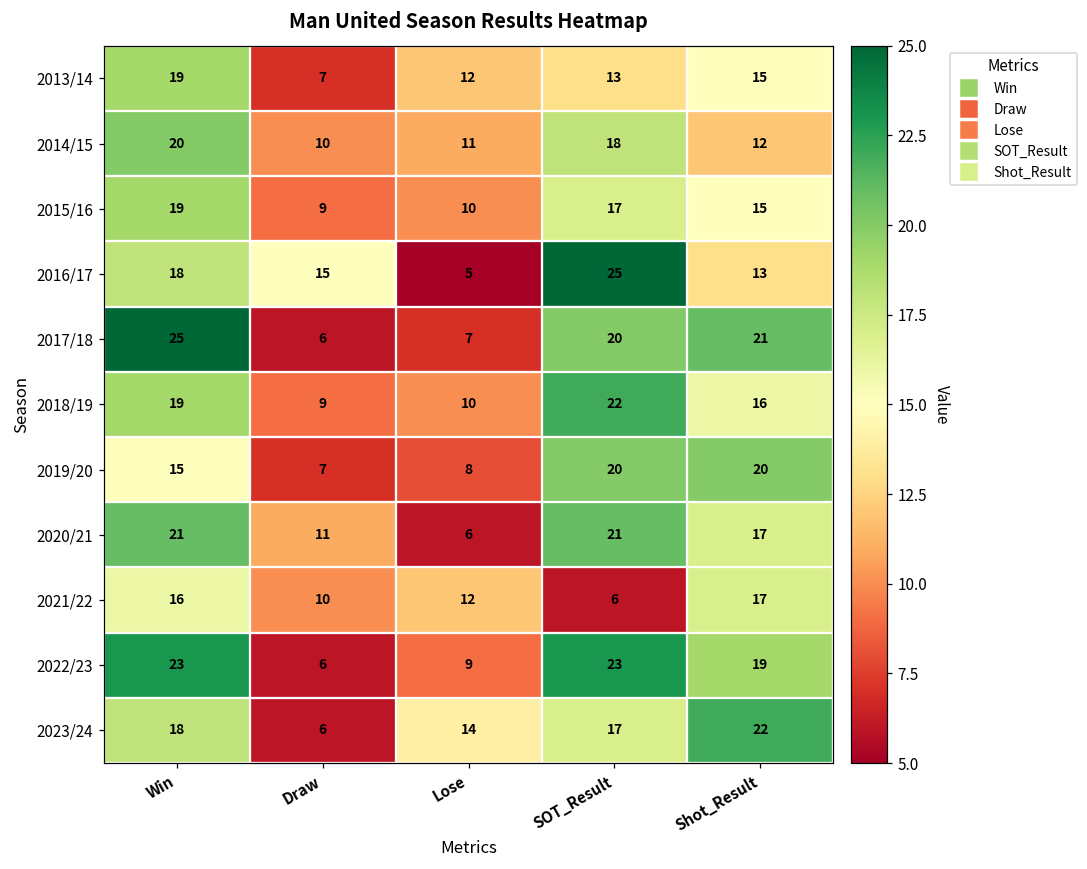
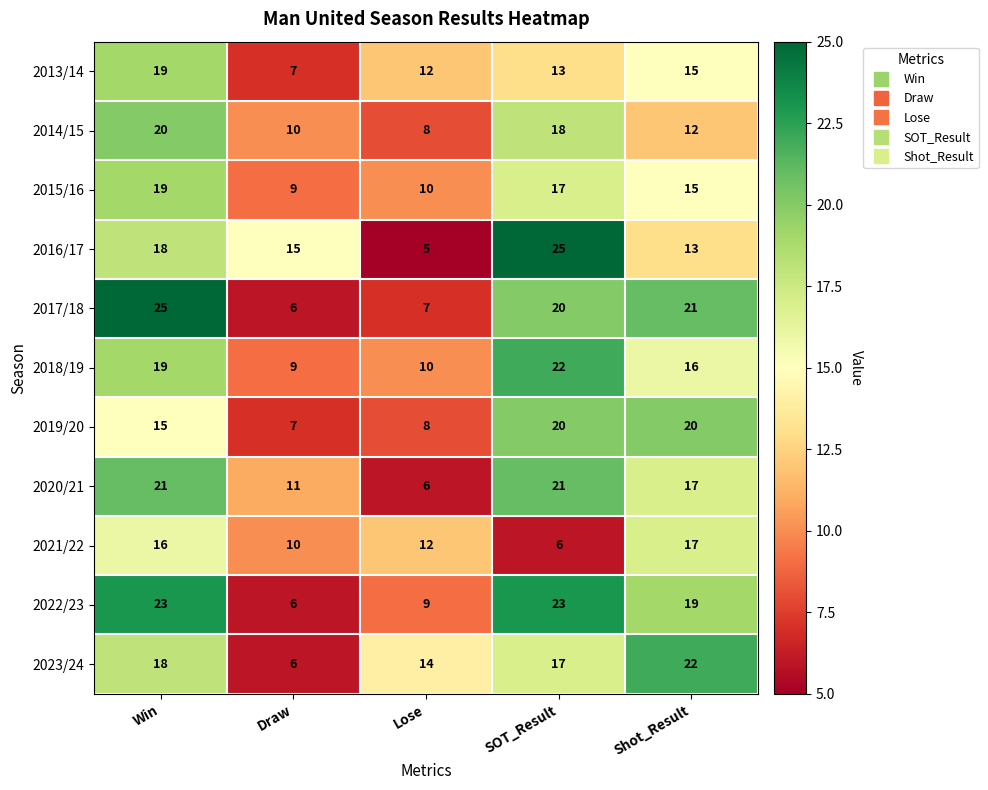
2014/15, Lose: 11 -> 8
